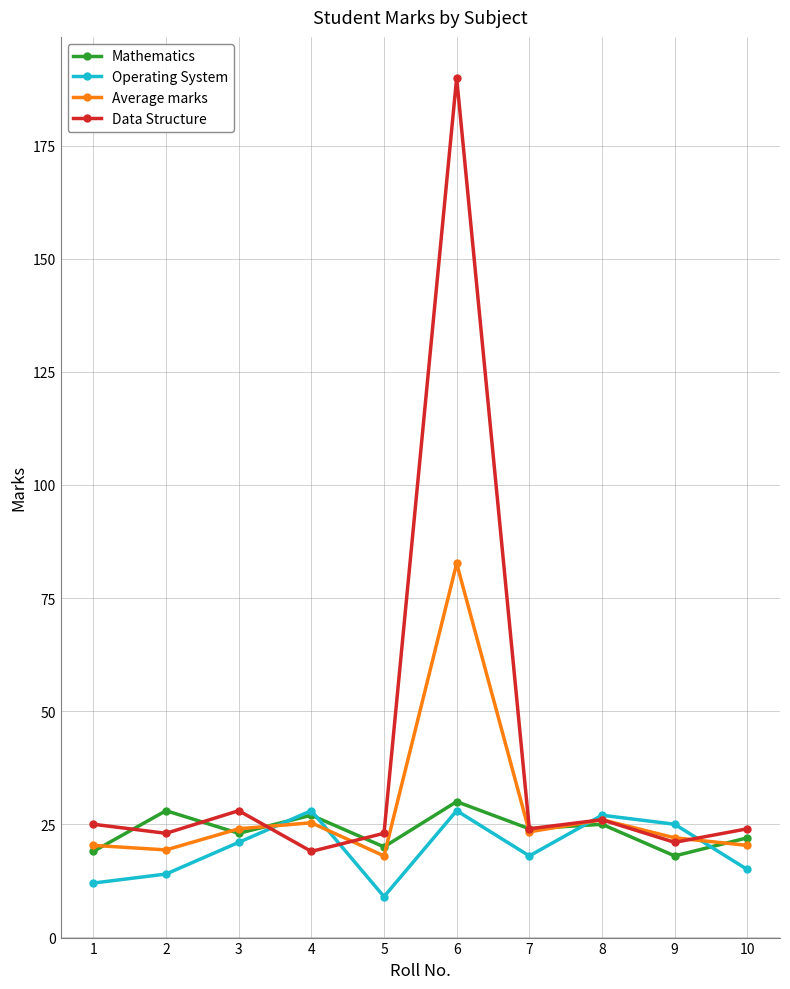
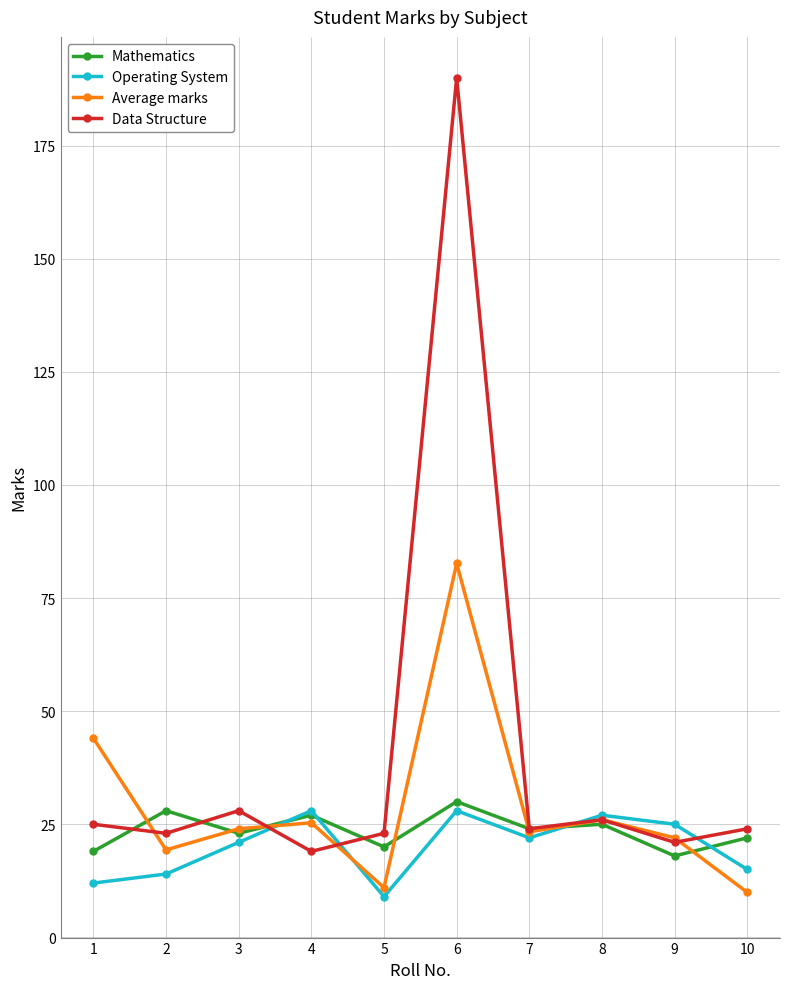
Average marks, 1: 20 -> 44
Average marks, 5: 18 -> 11
Operating System, 7: 18 -> 22
Average marks, 10: 20 -> 10
